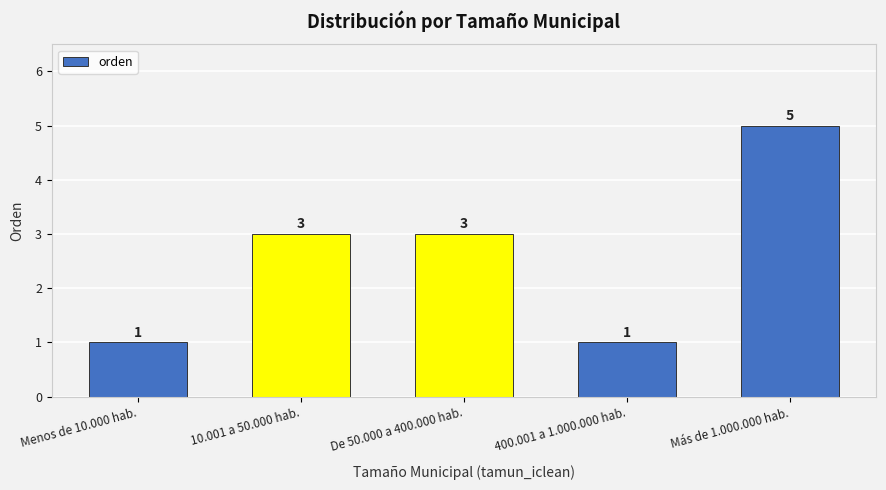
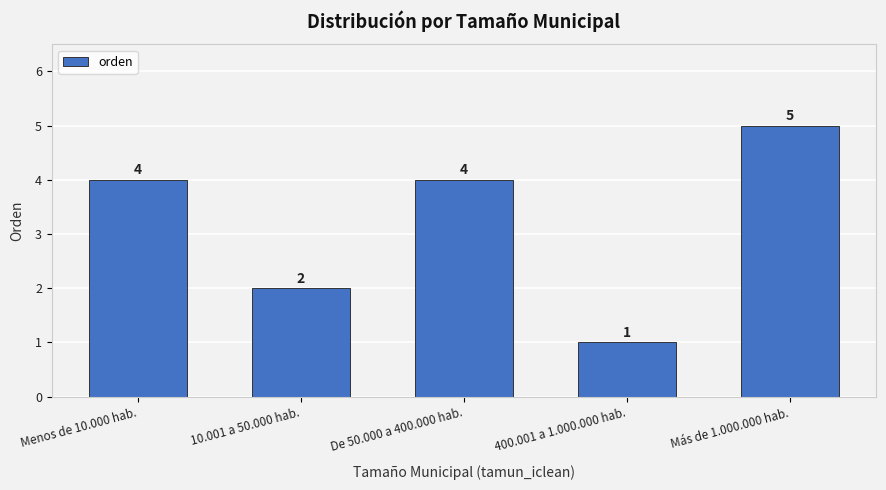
Menos de 10.000 hab.: 1 -> 4
10.001 a 50.000 hab.: 3 -> 2
De 50.000 a 400.000 hab.: 3 -> 4
